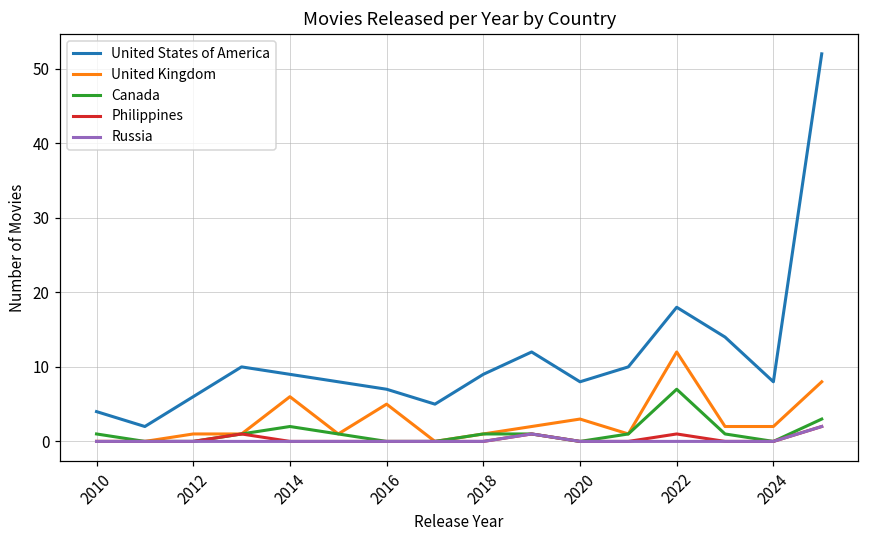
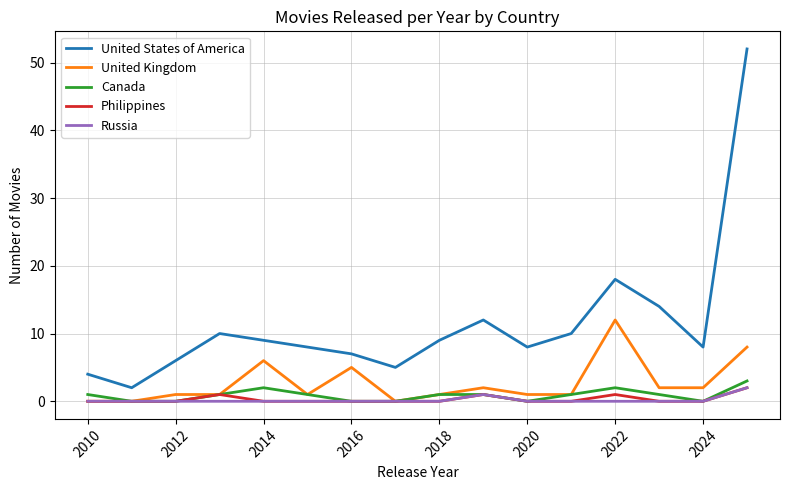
United Kingdom, 2020: 3 -> 1
Canada, 2022: 7 -> 2
